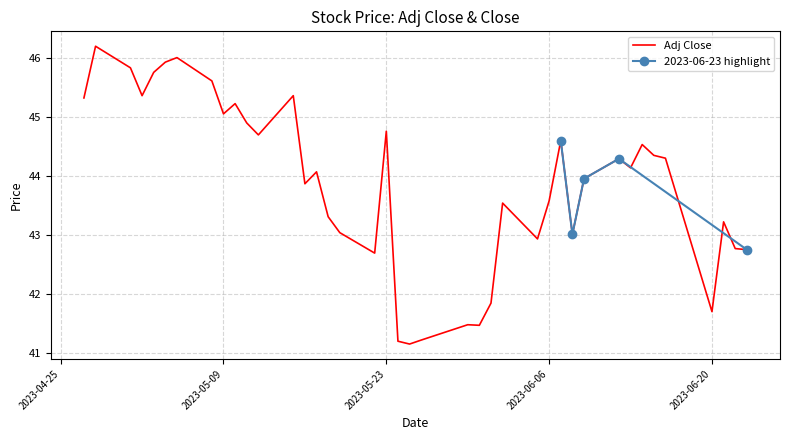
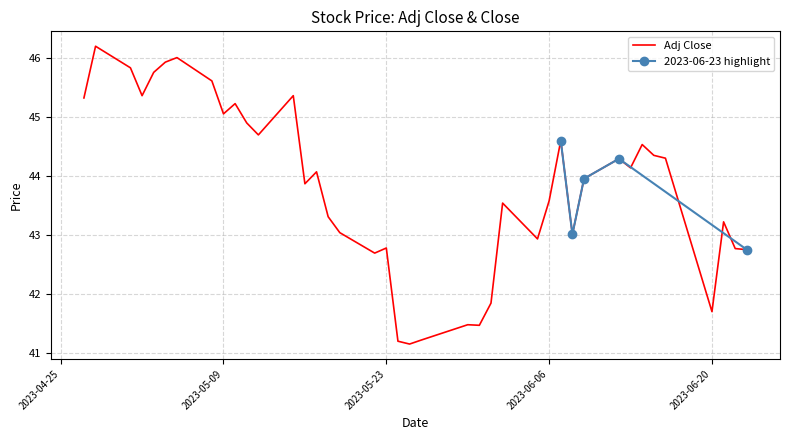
Adj Close, 2023-05-23: 44.8 -> 42.8
